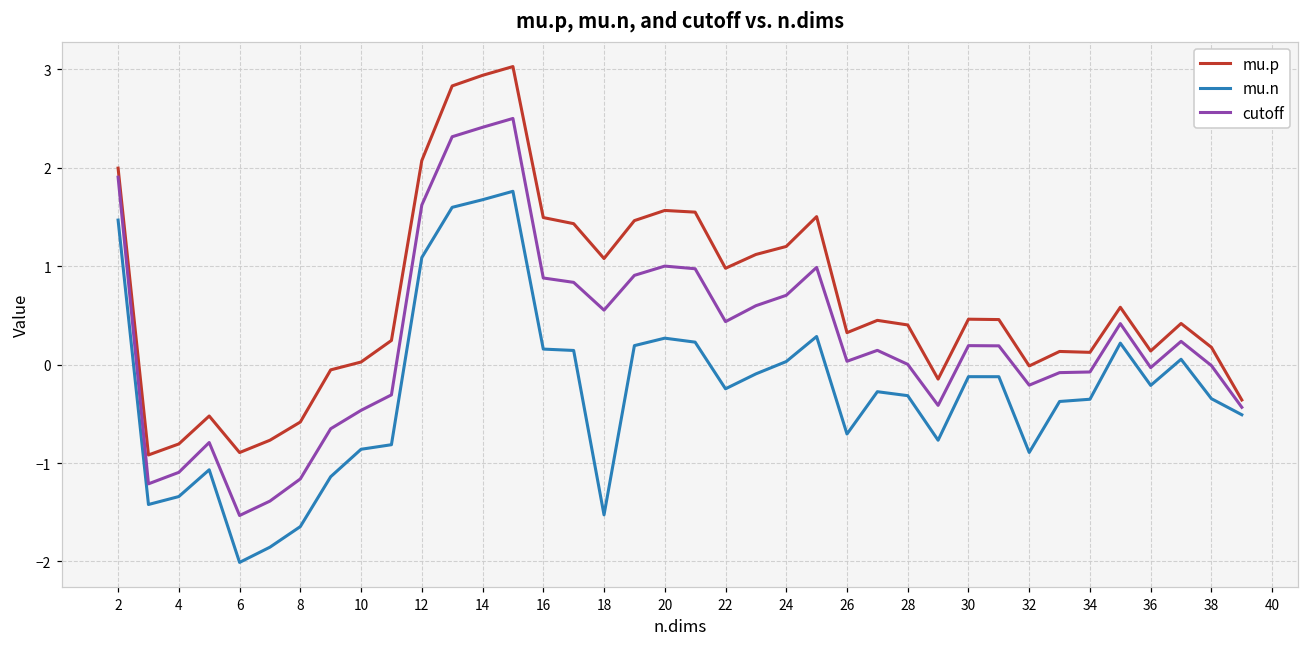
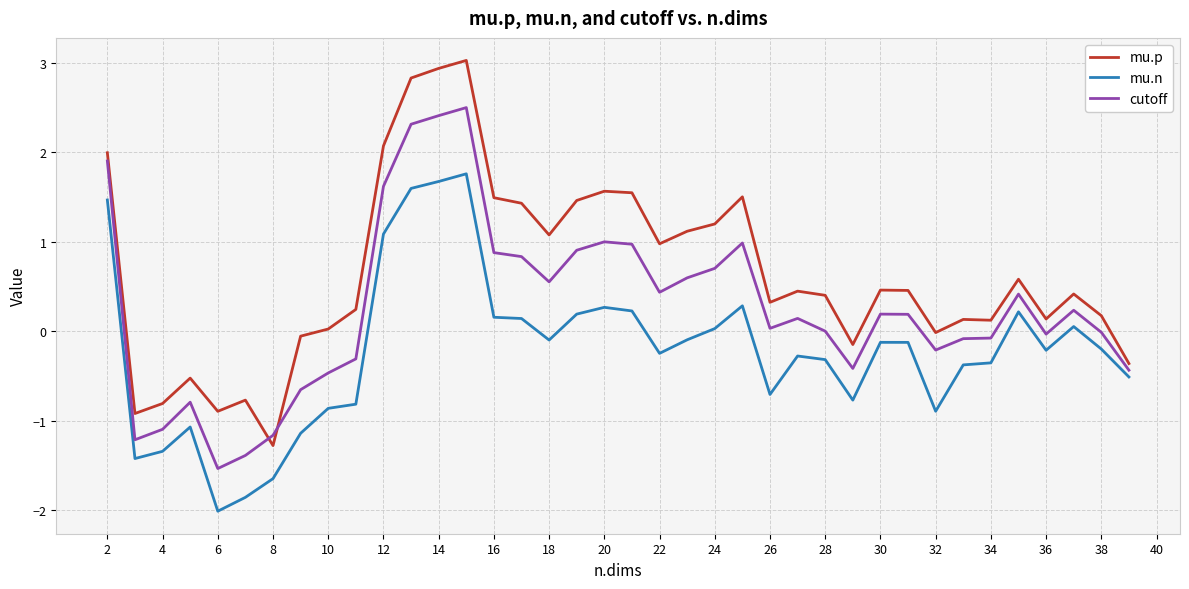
mu.p, 8: -0.6 -> -1.3
mu.n, 18: -1.5 -> -0.1
mu.n, 38: -0.3 -> -0.2
